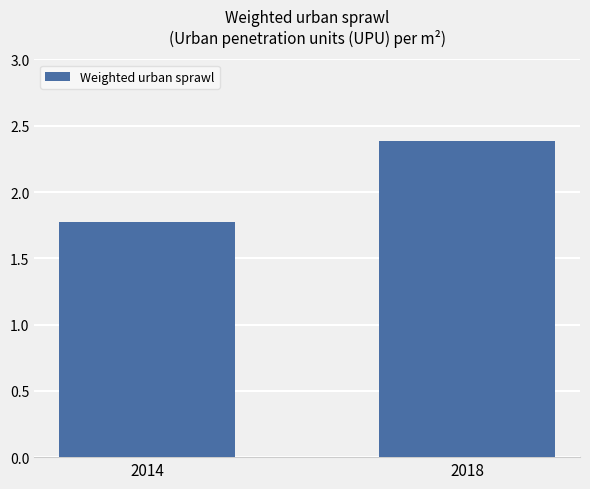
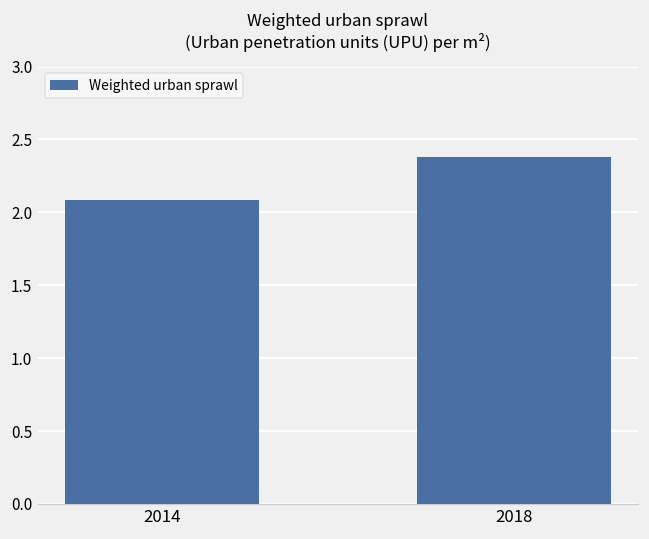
2014: 1.77 -> 2.08
